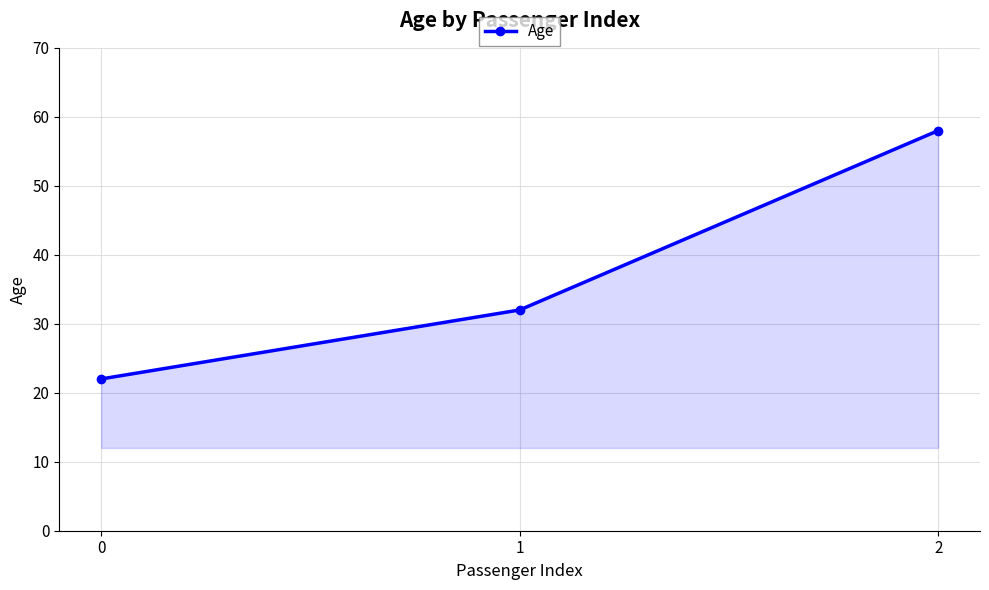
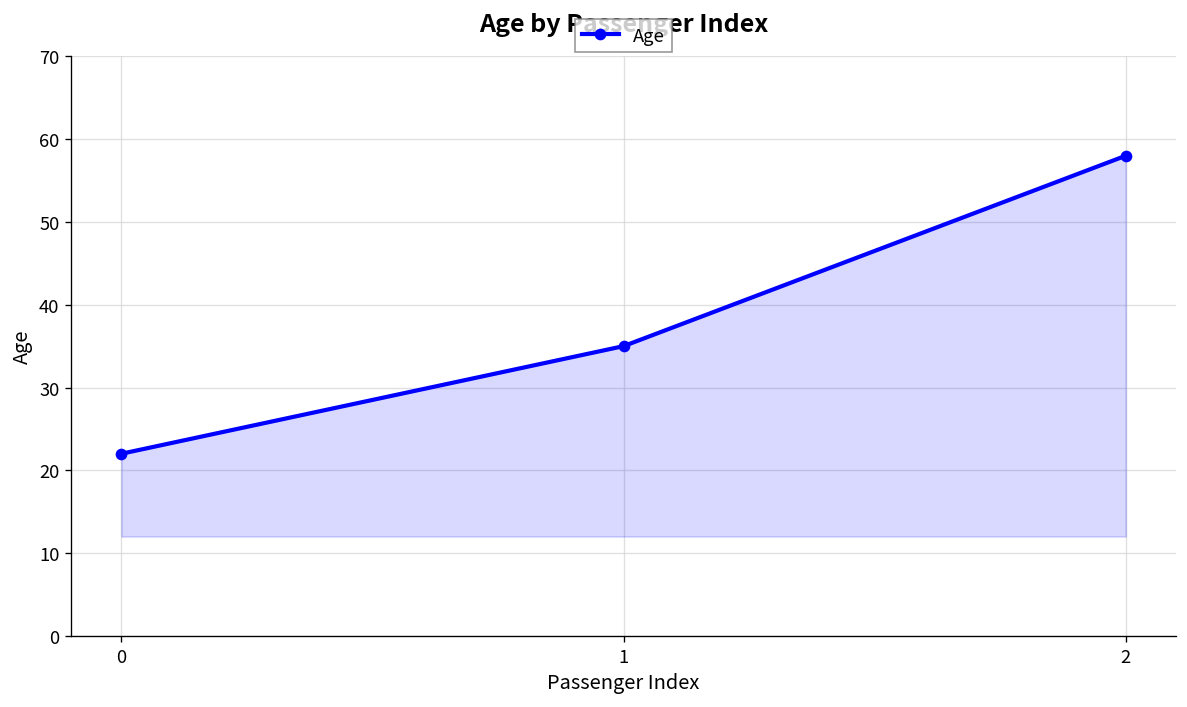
1: 32 -> 35
